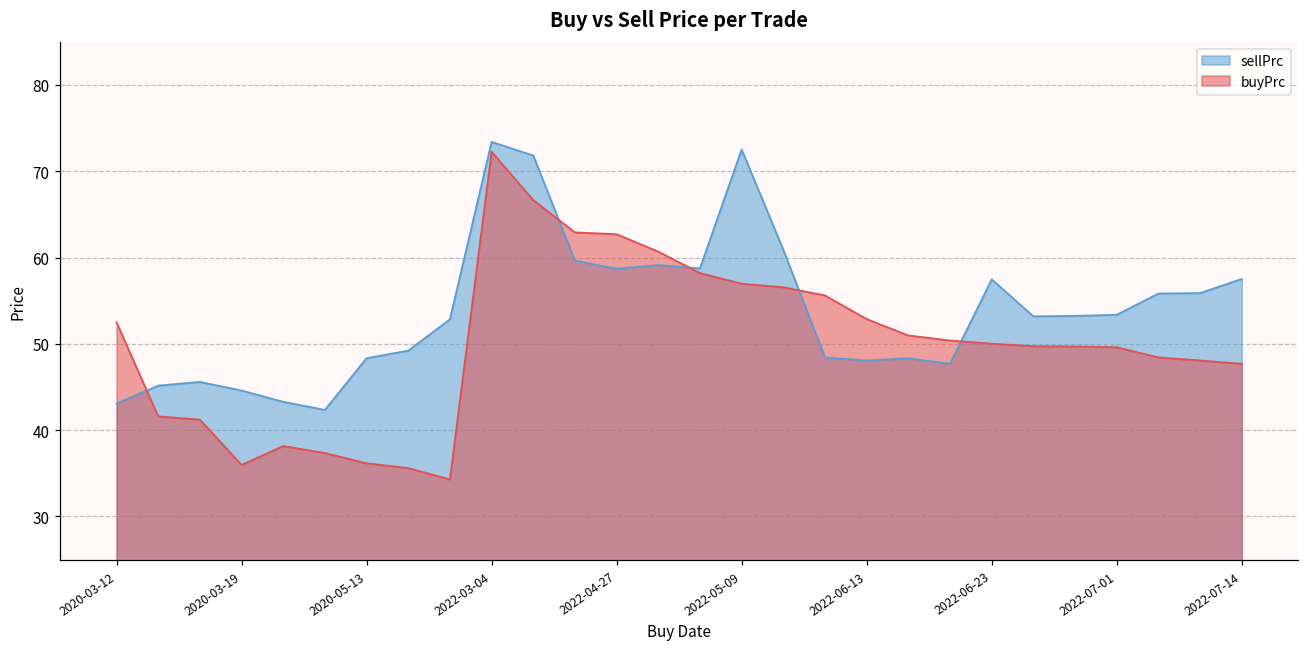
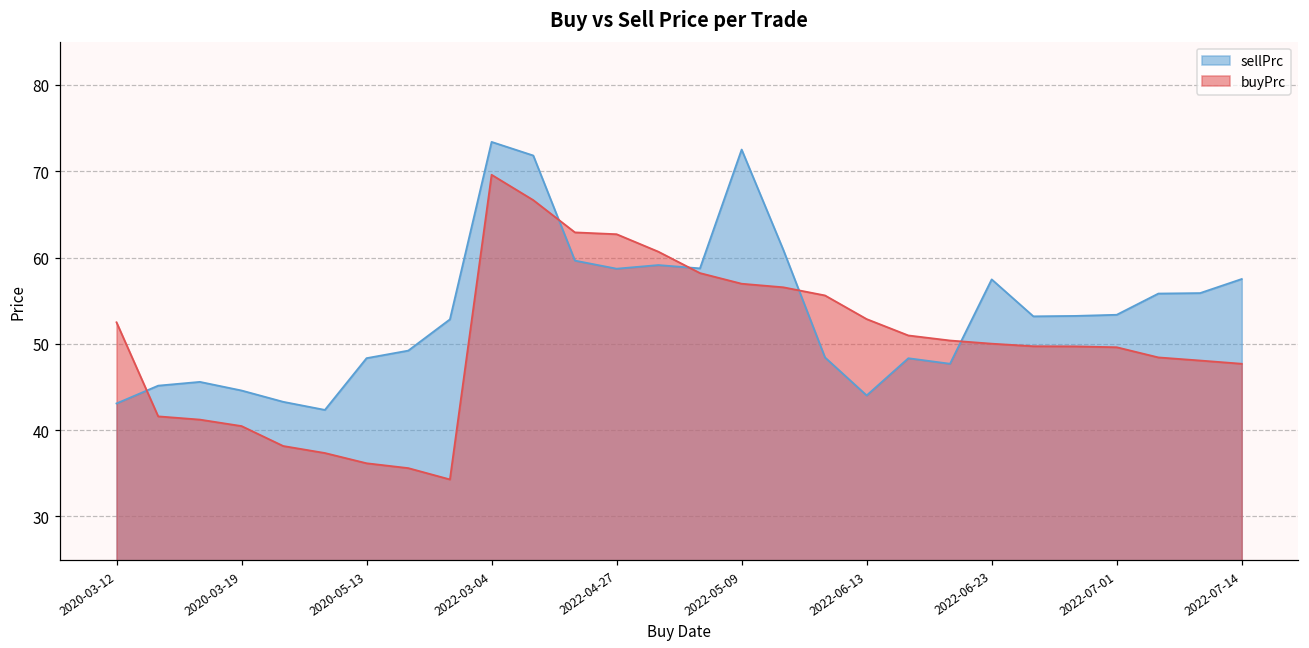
buyPrc, 2020-03-19: 36 -> 40
buyPrc, 2022-03-04: 72 -> 70
sellPrc, 2022-06-13: 48 -> 44
